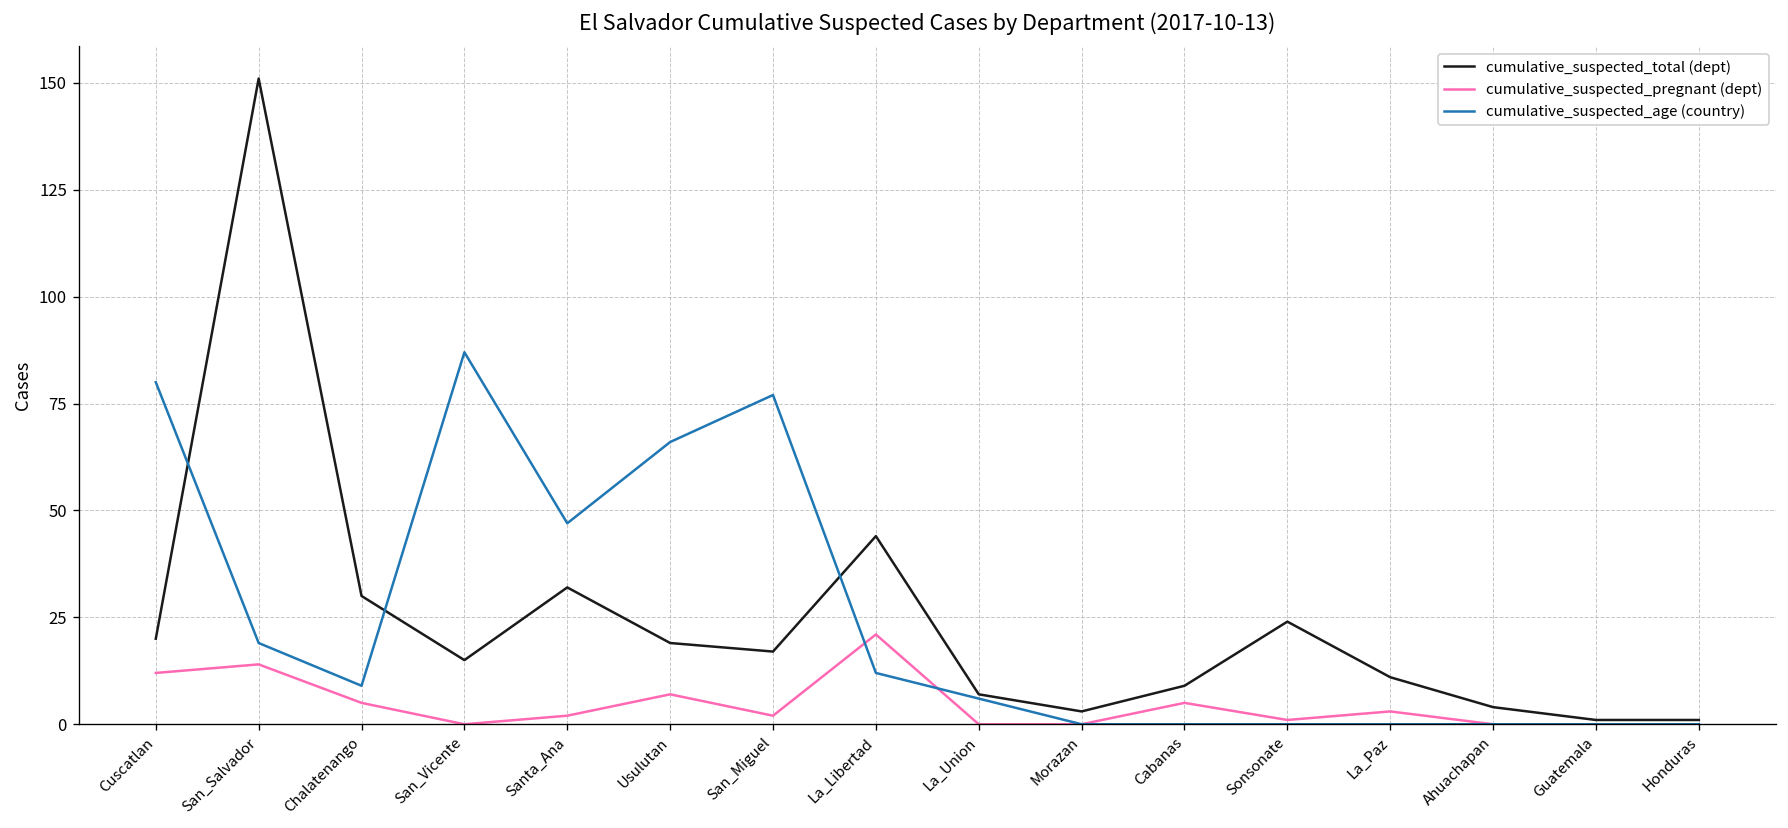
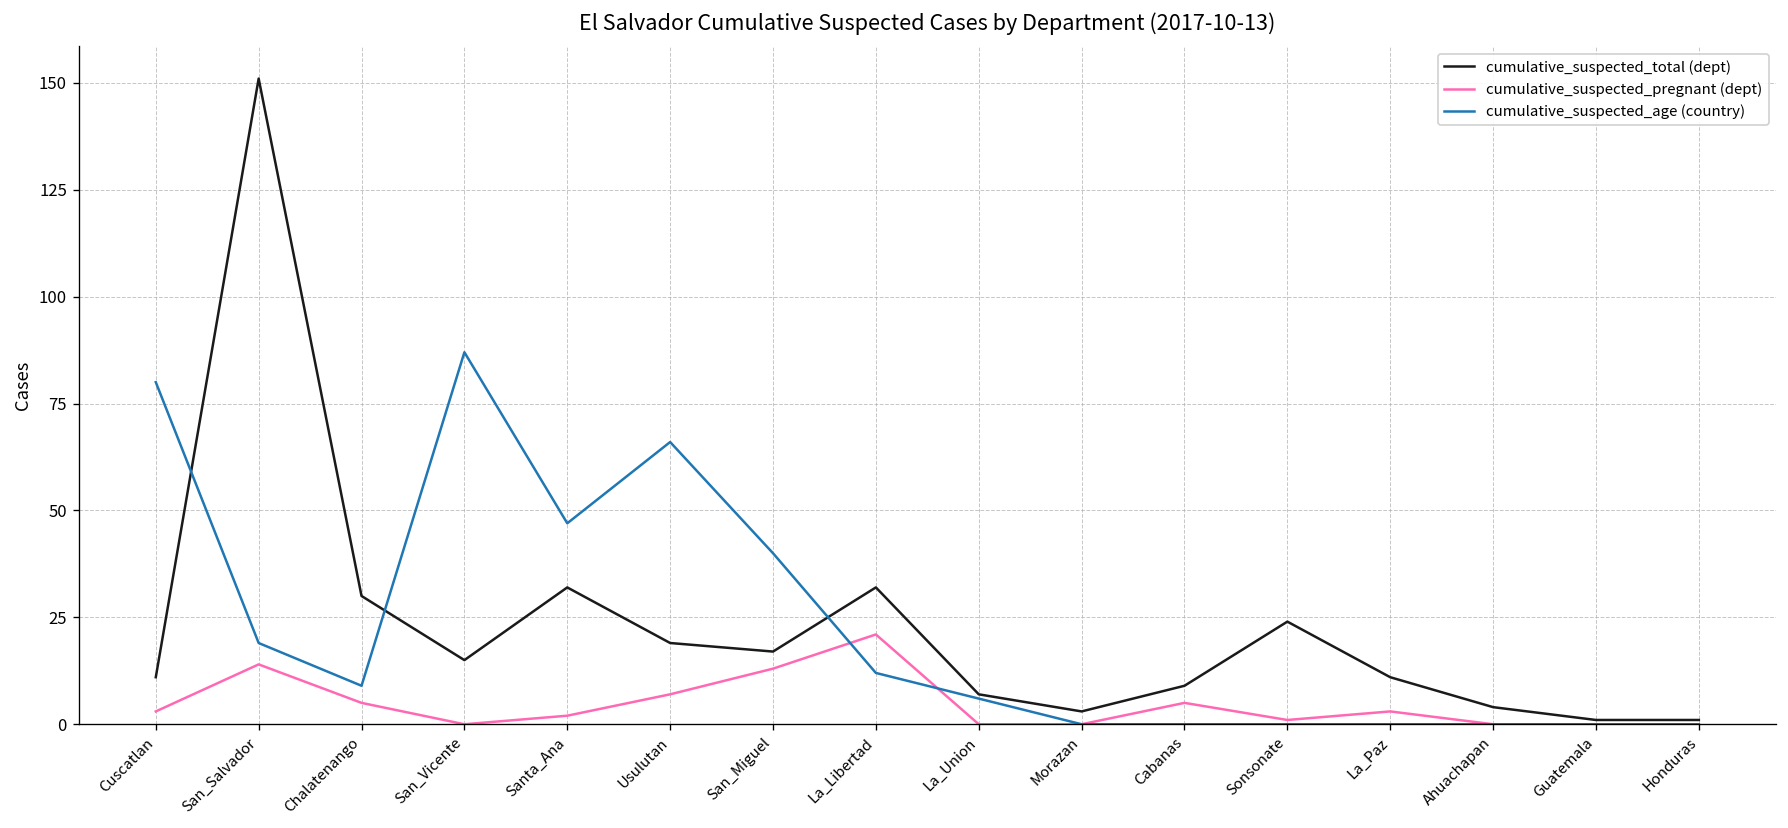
cumulative_suspected_total (dept), Cuscatlan: 20 -> 11
cumulative_suspected_pregnant (dept), Cuscatlan: 12 -> 3
cumulative_suspected_pregnant (dept), San_Miguel: 2 -> 13
cumulative_suspected_age (country), San_Miguel: 77 -> 40
cumulative_suspected_total (dept), La_Libertad: 44 -> 32
